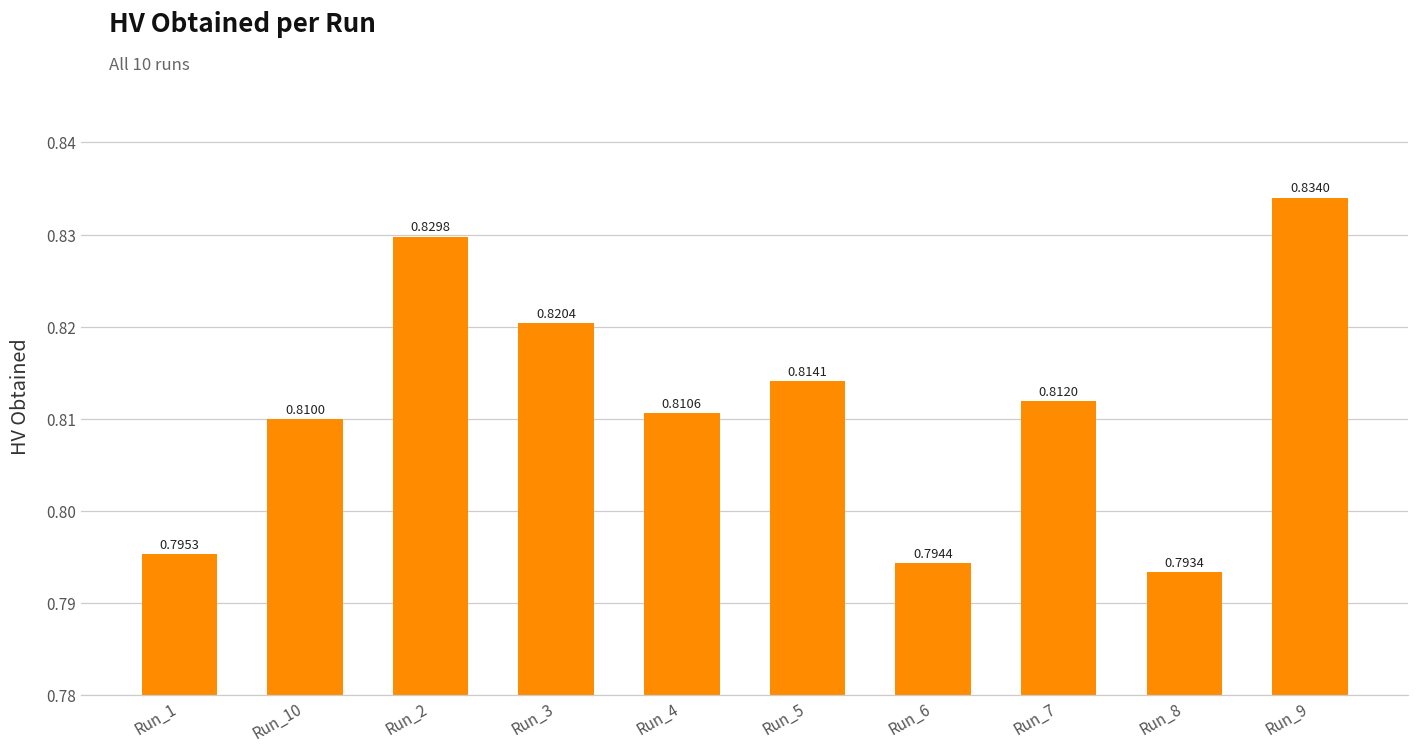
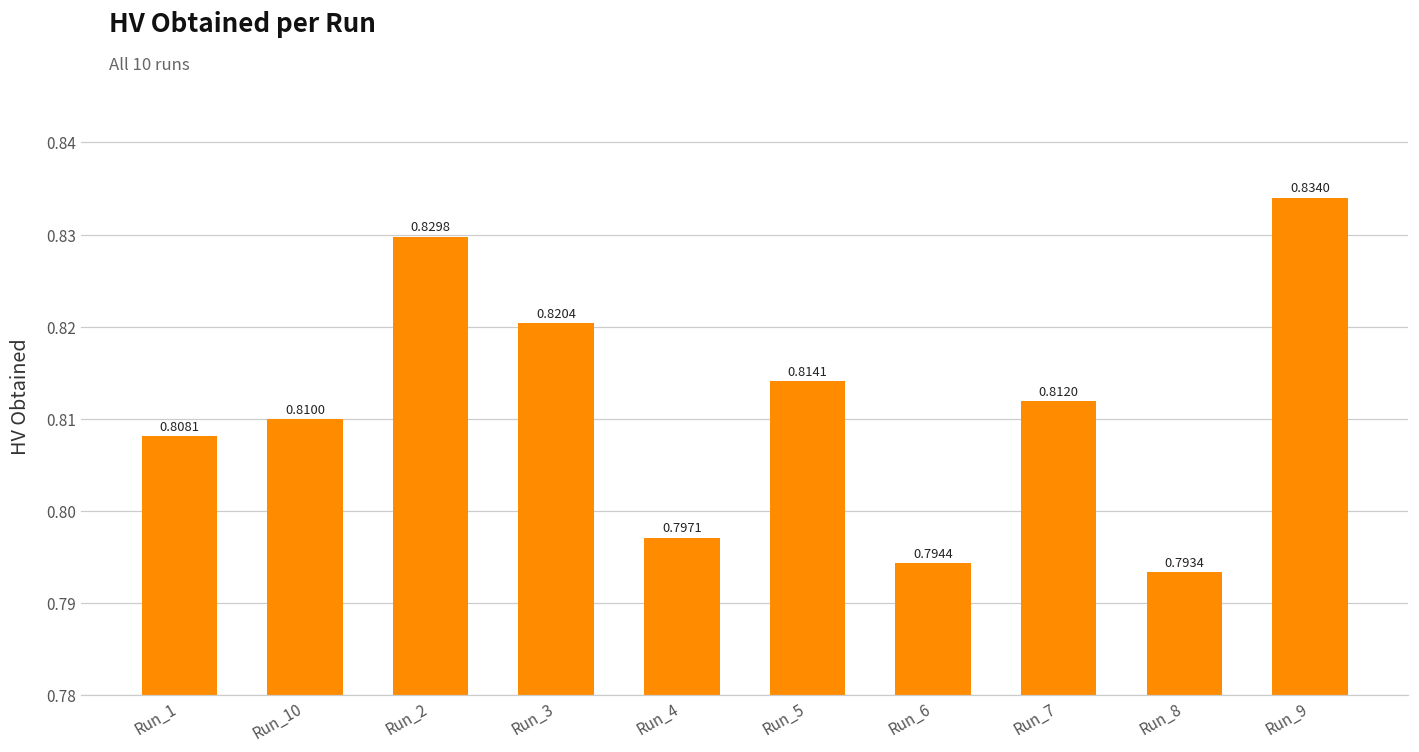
Run_1: 0.7953 -> 0.8081
Run_4: 0.8106 -> 0.7971
